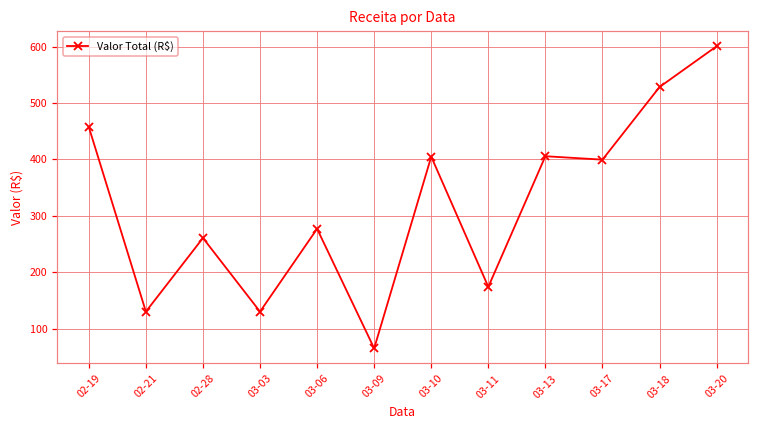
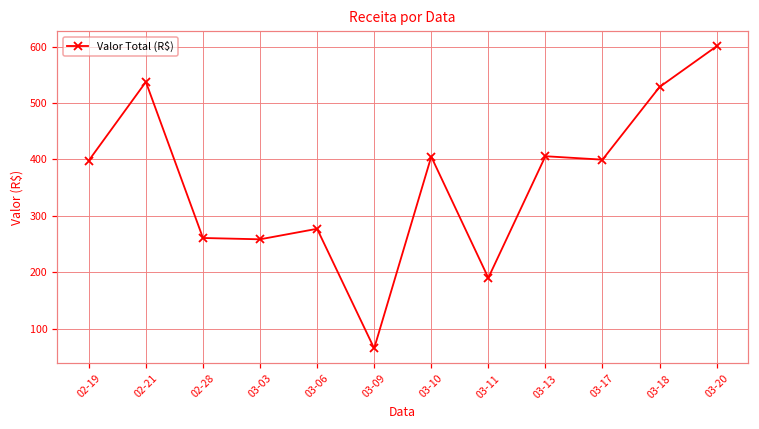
02-19: 460 -> 400
02-21: 130 -> 540
03-03: 130 -> 260
03-11: 170 -> 190
